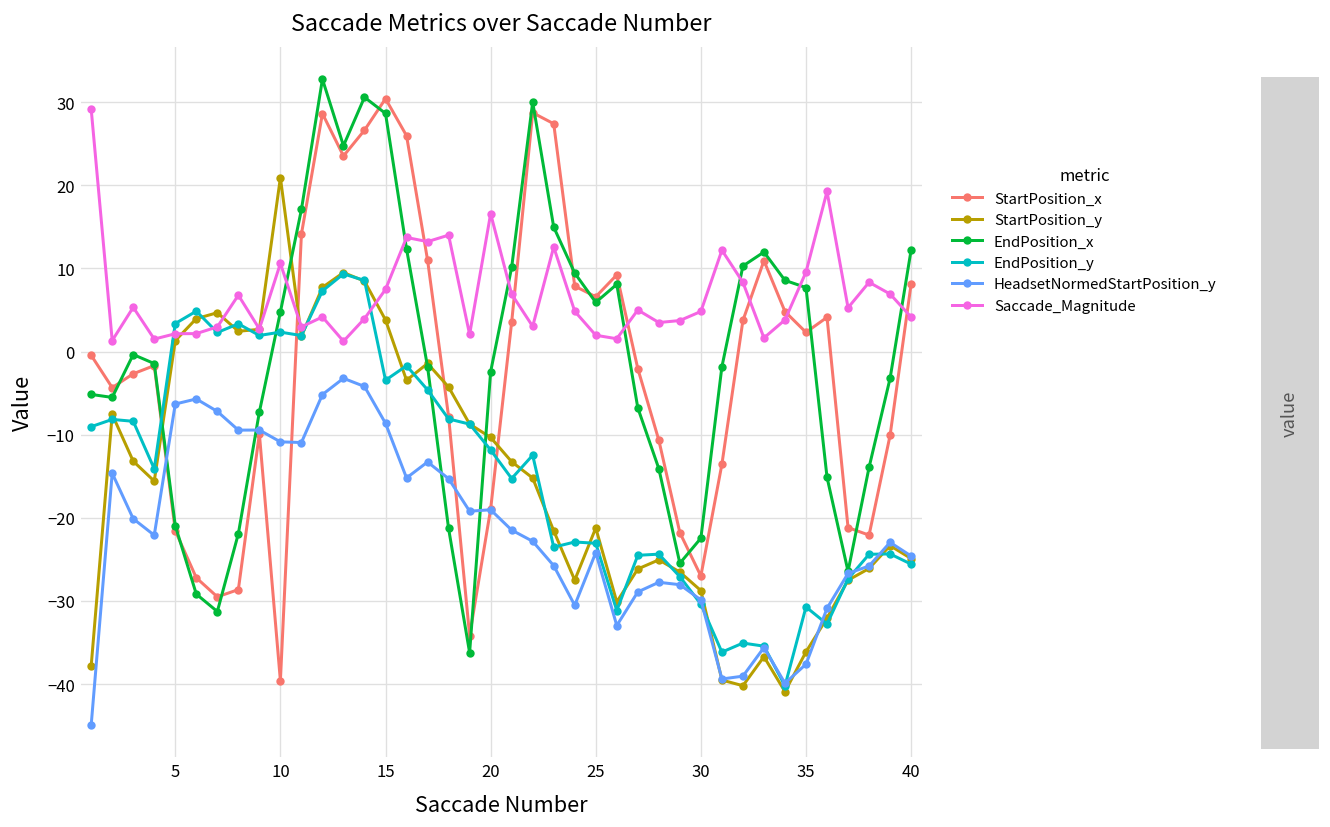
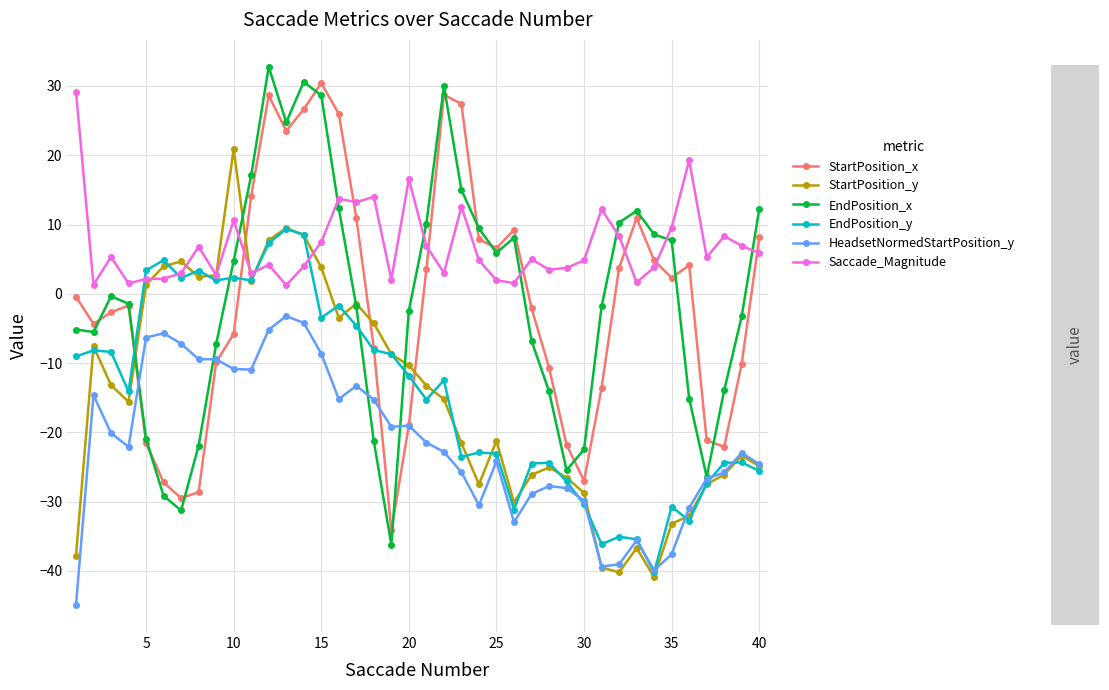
StartPosition_x, 10: -40 -> -6
StartPosition_y, 35: -36 -> -33
Saccade_Magnitude, 40: 4 -> 6
